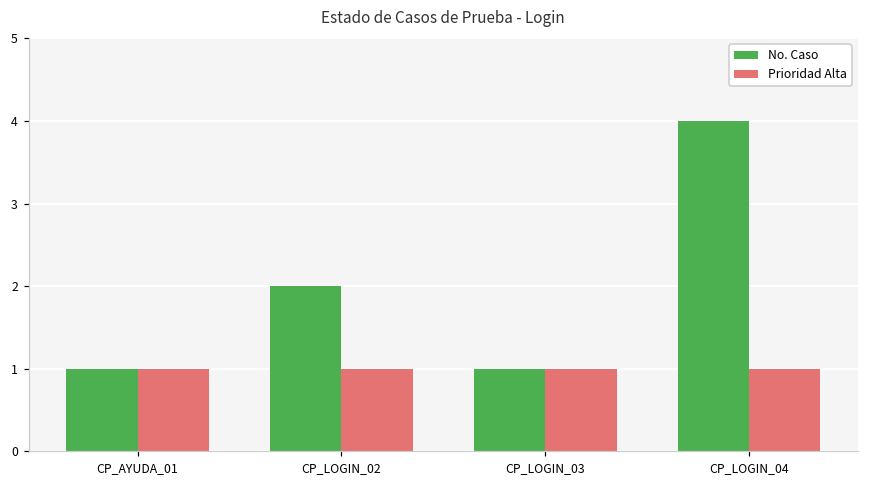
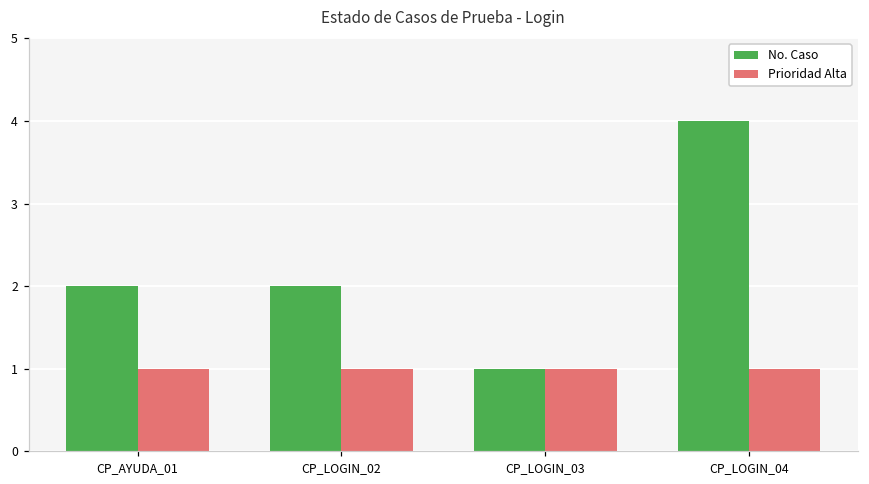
No. Caso, CP_AYUDA_01: 1 -> 2
